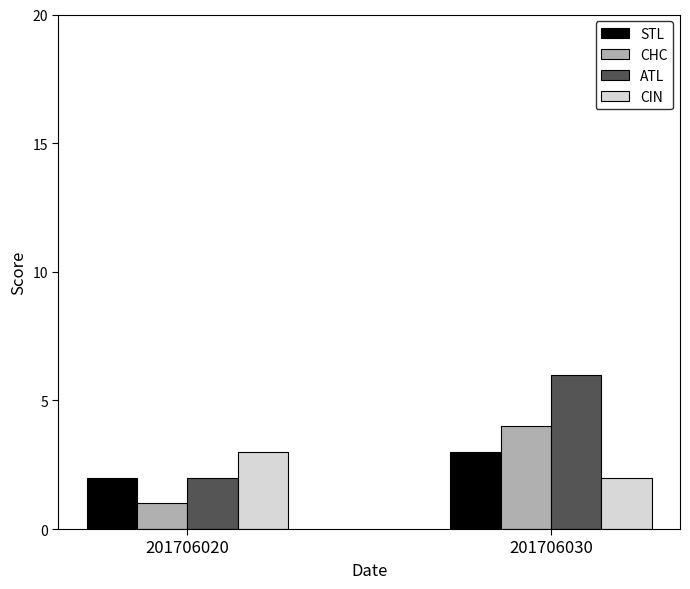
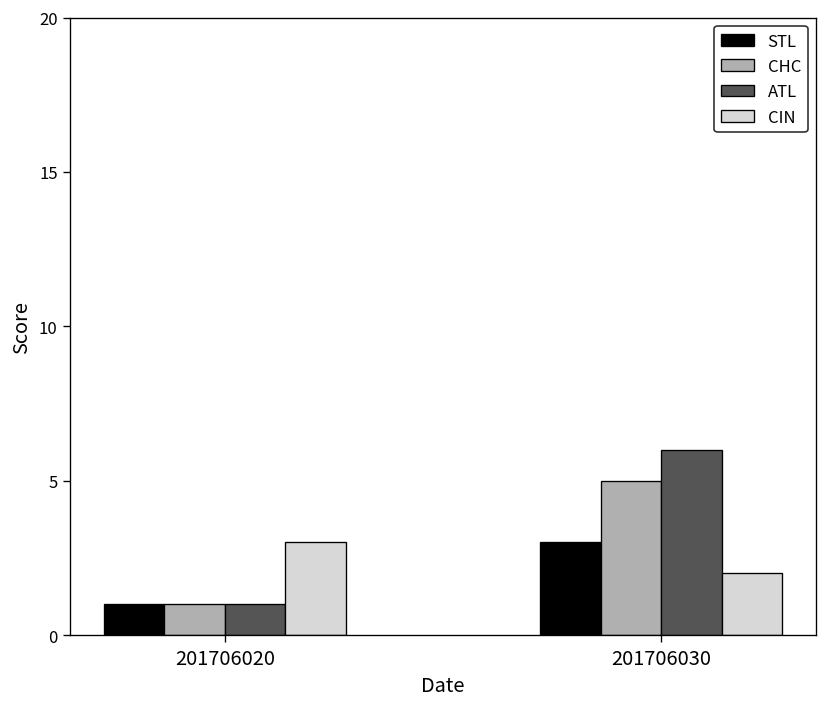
STL, 201706020: 2 -> 1
ATL, 201706020: 2 -> 1
CHC, 201706030: 4 -> 5
